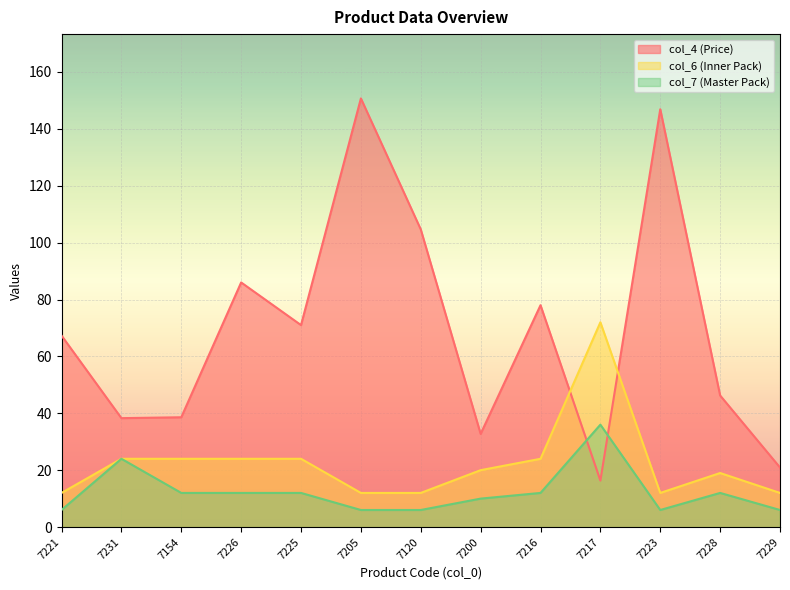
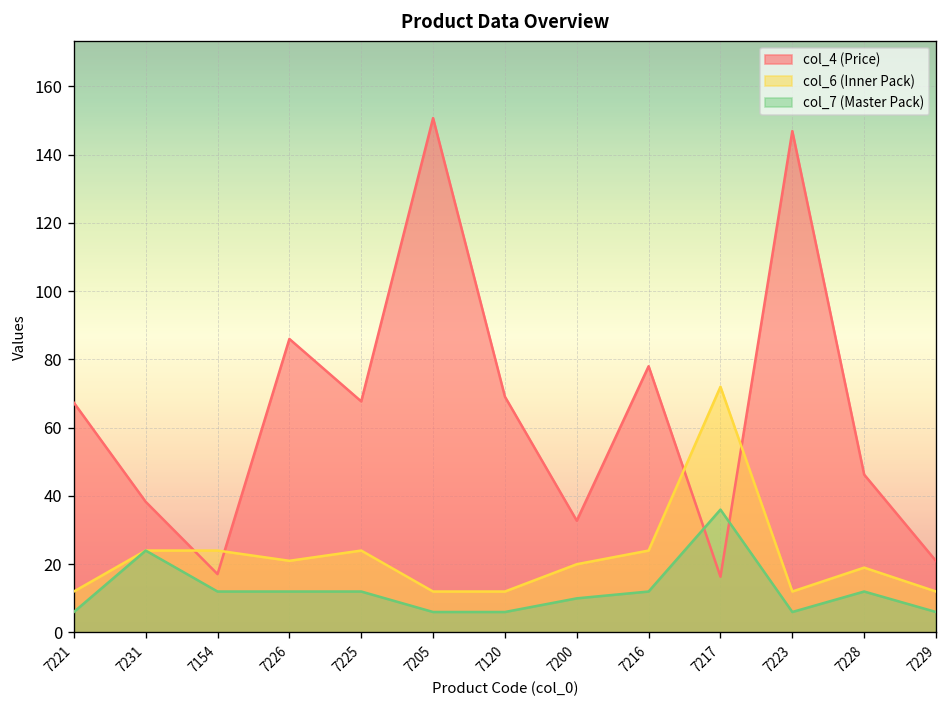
col_4 (Price), 7154: 39 -> 17
col_6 (Inner Pack), 7226: 24 -> 21
col_4 (Price), 7225: 71 -> 68
col_4 (Price), 7120: 105 -> 69
